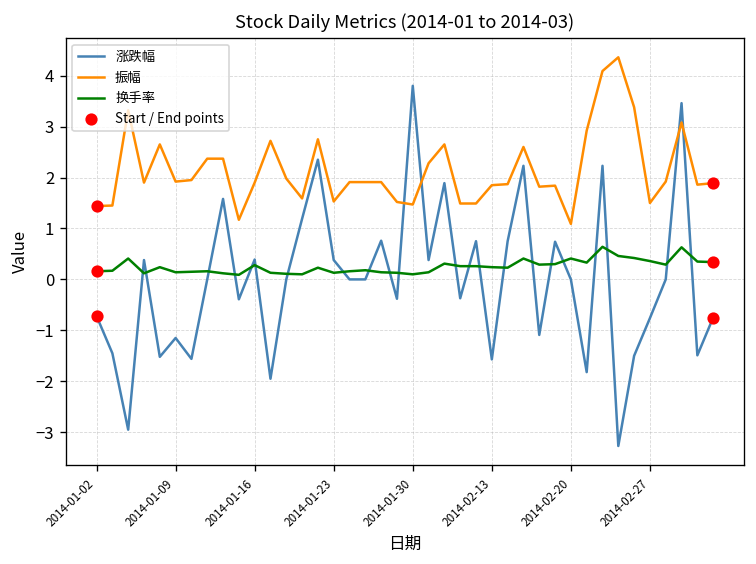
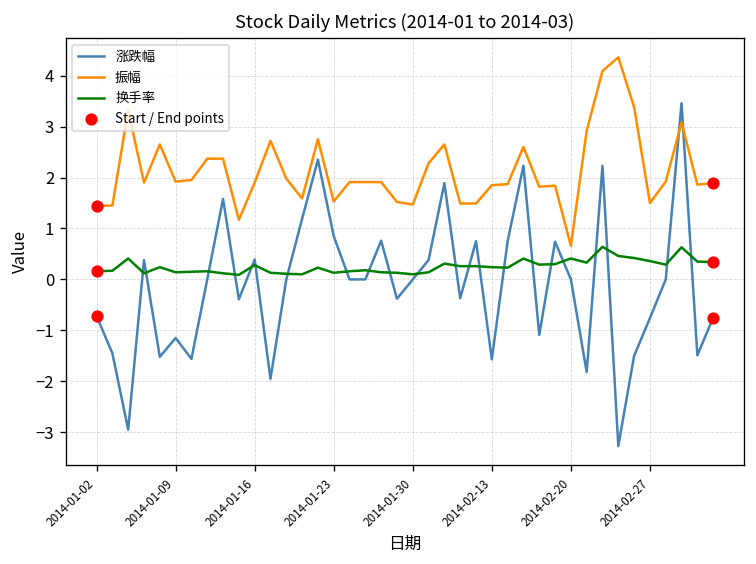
涨跌幅, 2014-01-23: 0.4 -> 0.9
涨跌幅, 2014-01-30: 3.8 -> 0.0
振幅, 2014-02-20: 1.1 -> 0.7
